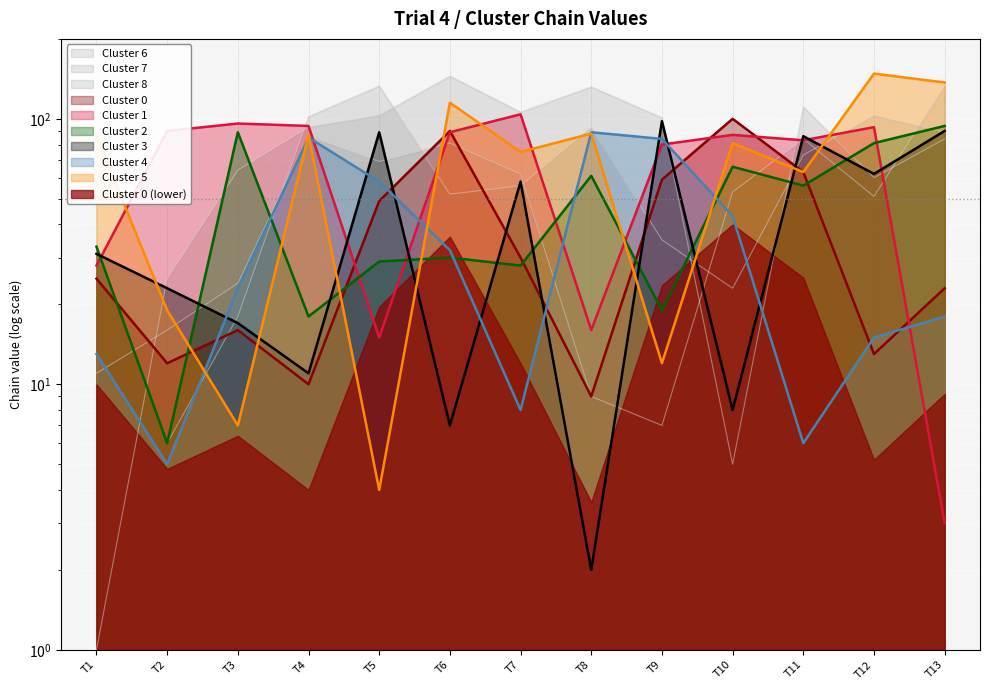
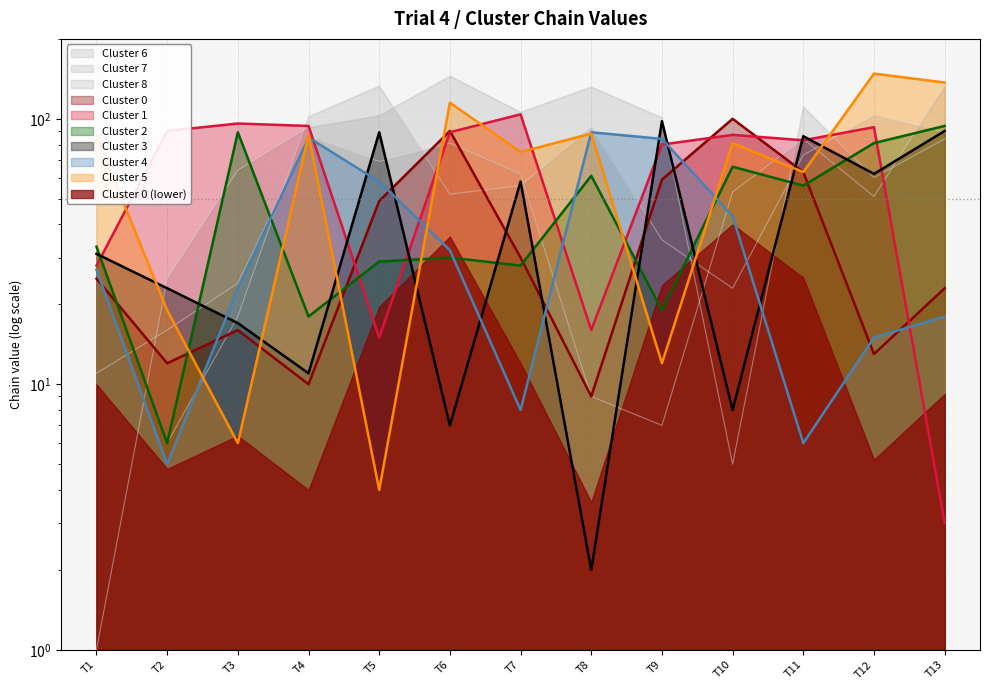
Cluster 4, T1: 13 -> 27
Cluster 5, T3: 7 -> 6
